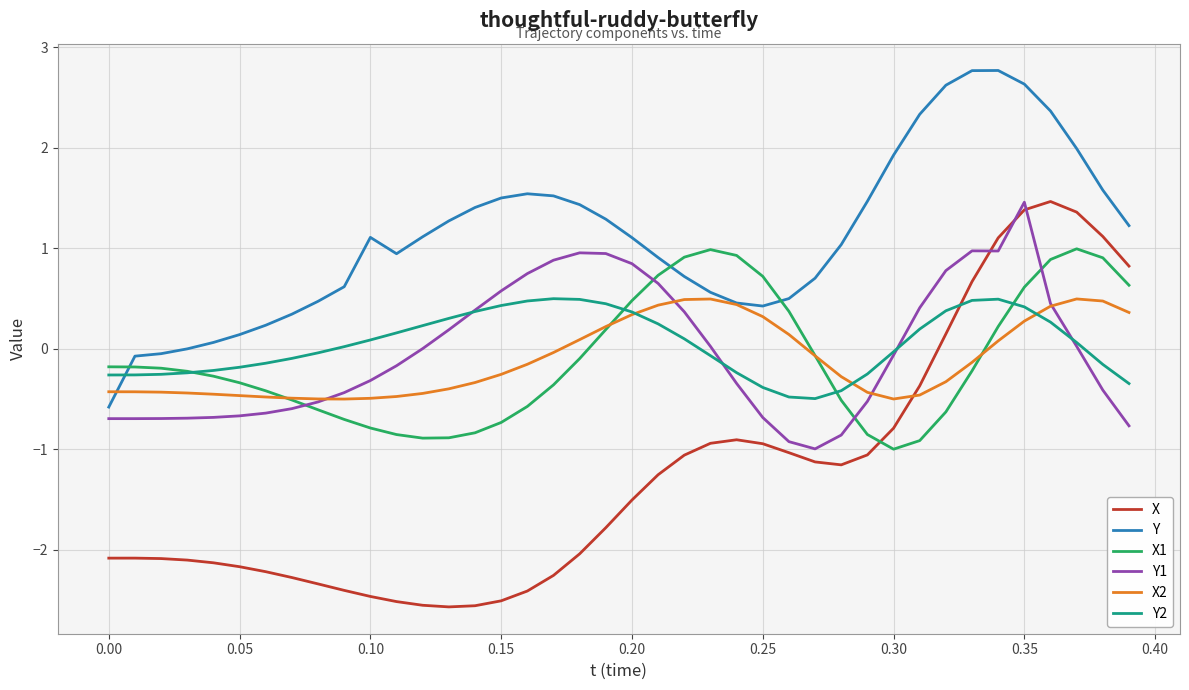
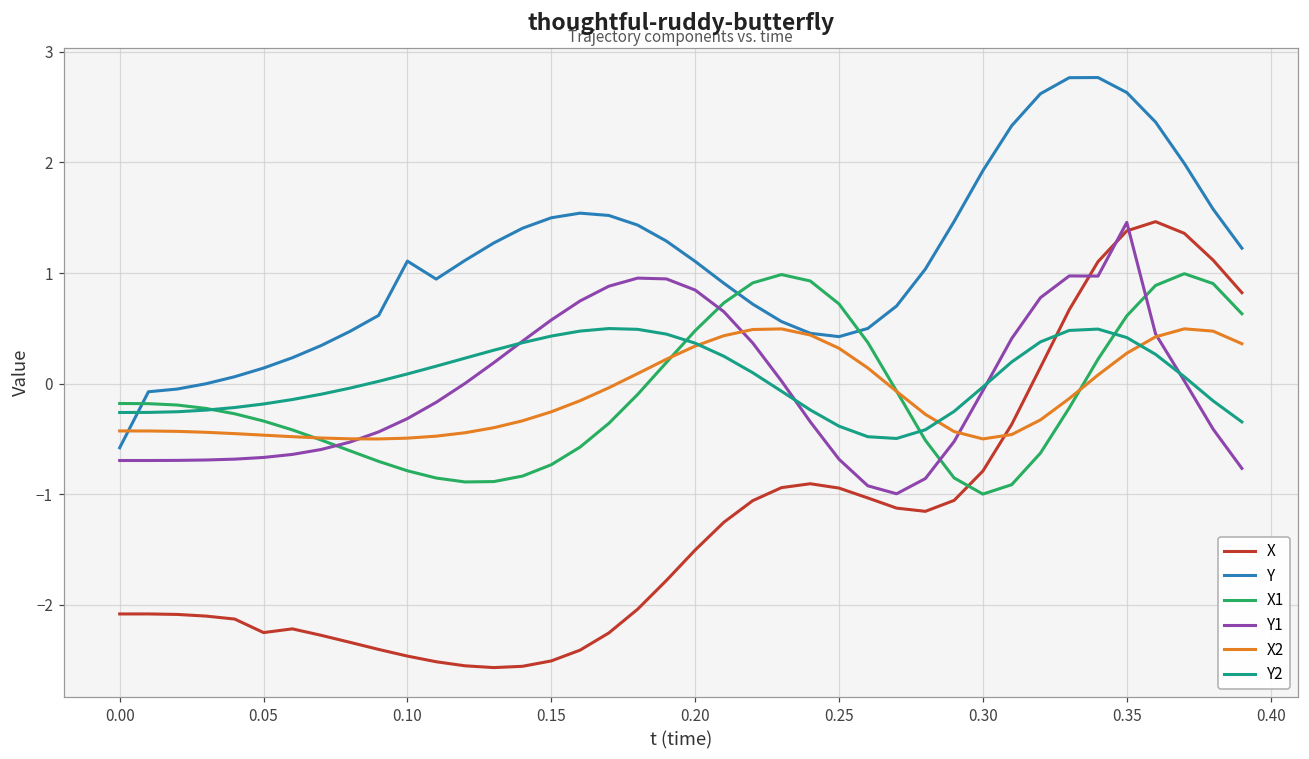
X, 0.05: -2.17 -> -2.25
